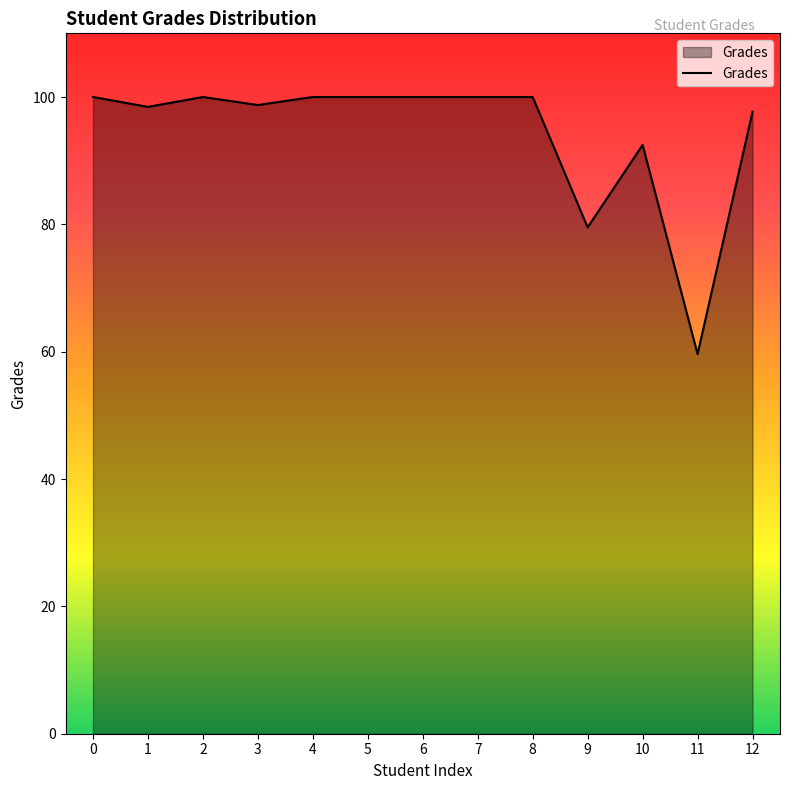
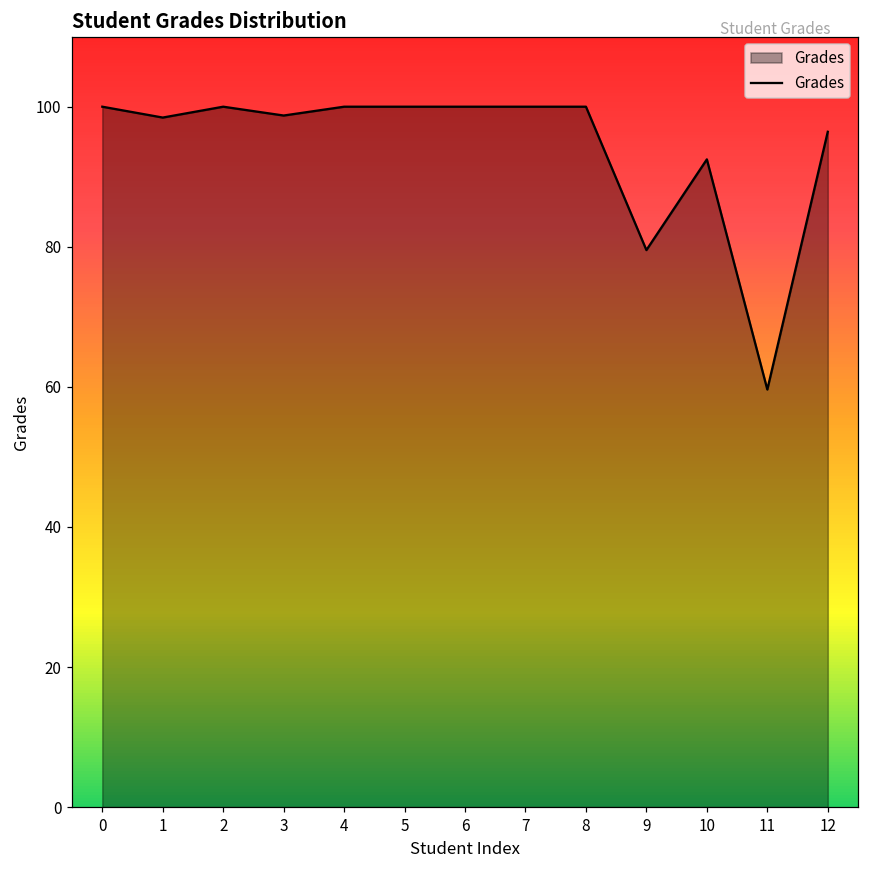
12: 98 -> 96
